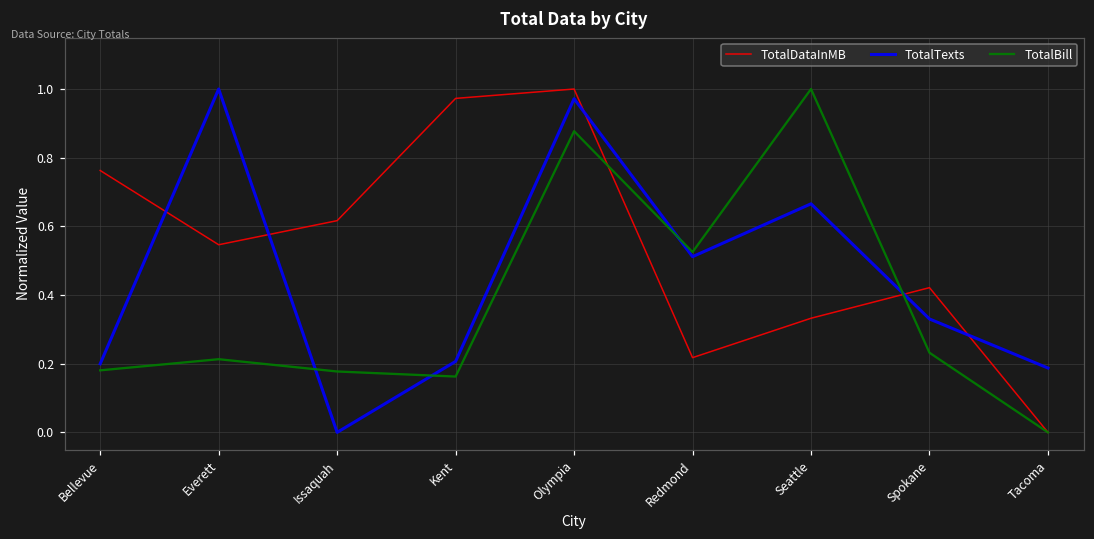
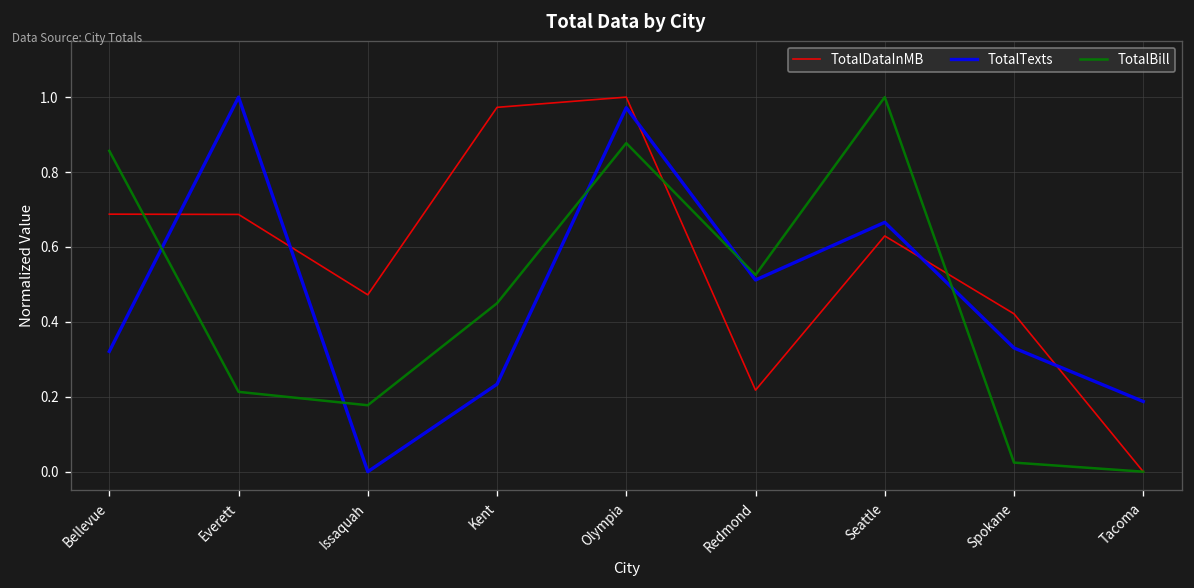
TotalDataInMB, Bellevue: 0.76 -> 0.69
TotalTexts, Bellevue: 0.20 -> 0.32
TotalBill, Bellevue: 0.18 -> 0.86
TotalDataInMB, Everett: 0.55 -> 0.69
TotalDataInMB, Issaquah: 0.62 -> 0.47
TotalTexts, Kent: 0.21 -> 0.23
TotalBill, Kent: 0.16 -> 0.45
TotalDataInMB, Seattle: 0.33 -> 0.63
TotalBill, Spokane: 0.23 -> 0.02
